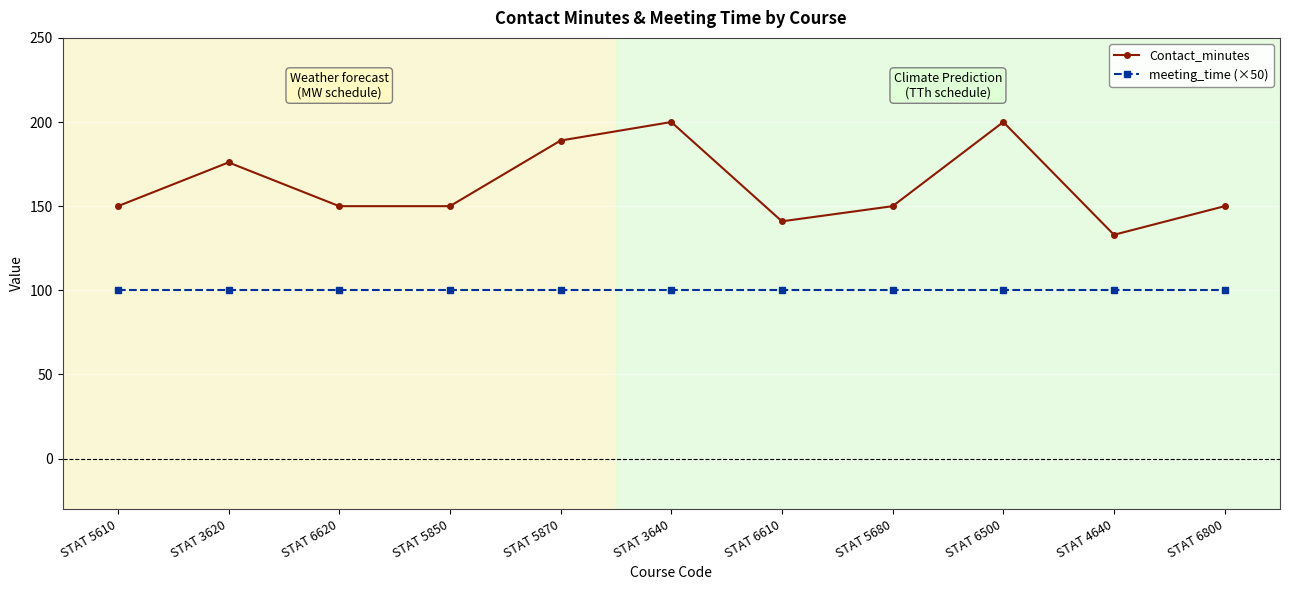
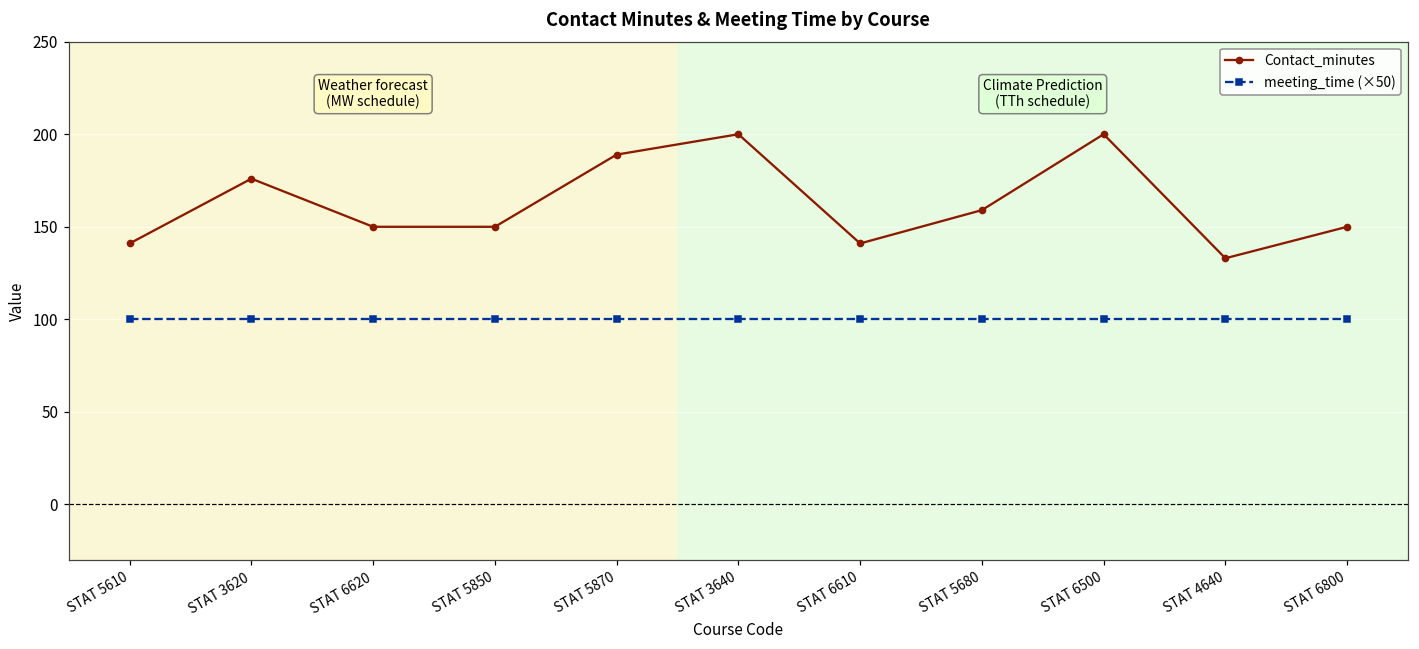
Contact_minutes, STAT 5610: 150 -> 141
Contact_minutes, STAT 5680: 150 -> 159
